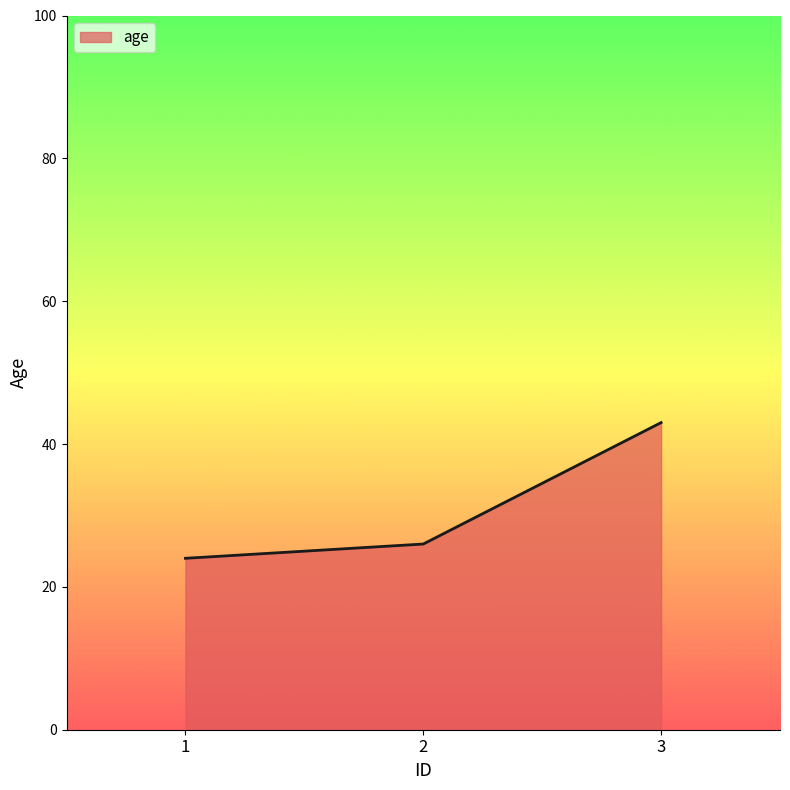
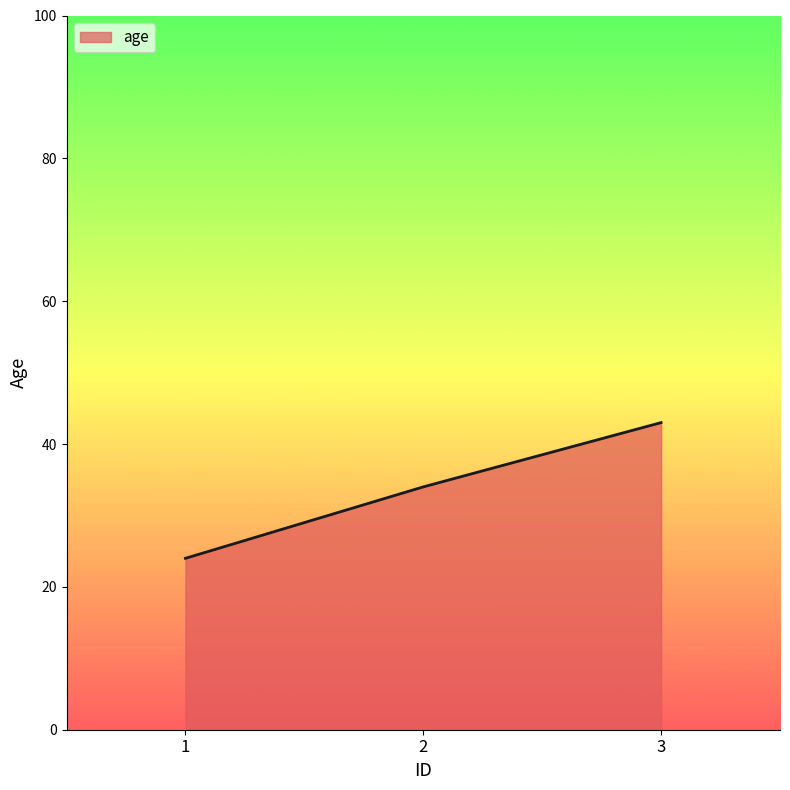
2: 26 -> 34
